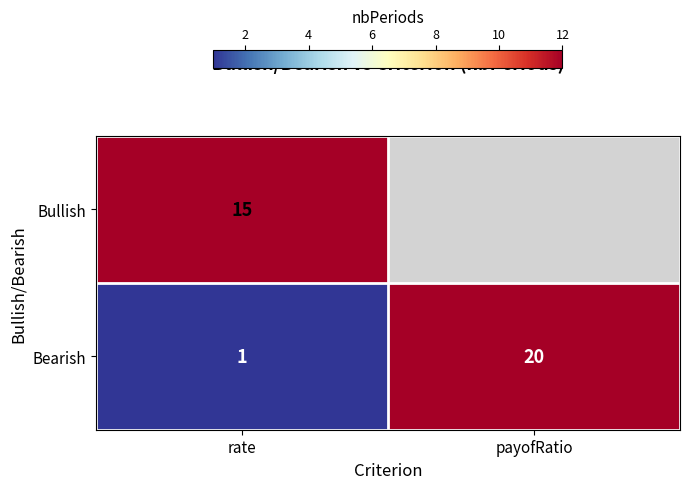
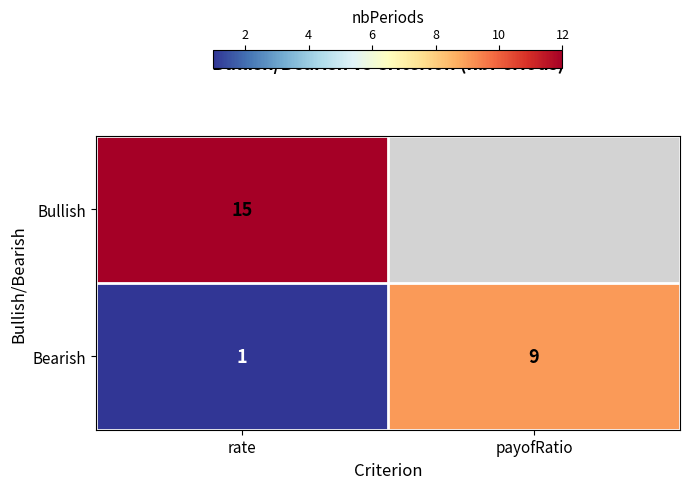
Bearish, payofRatio: 20 -> 9
